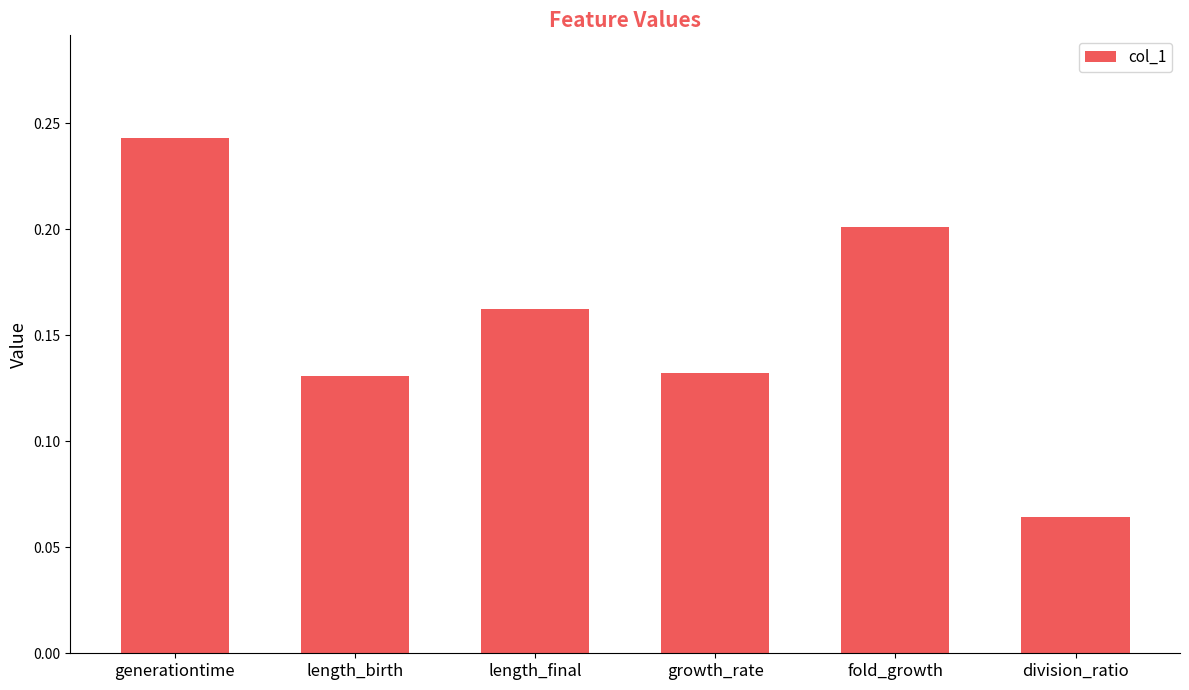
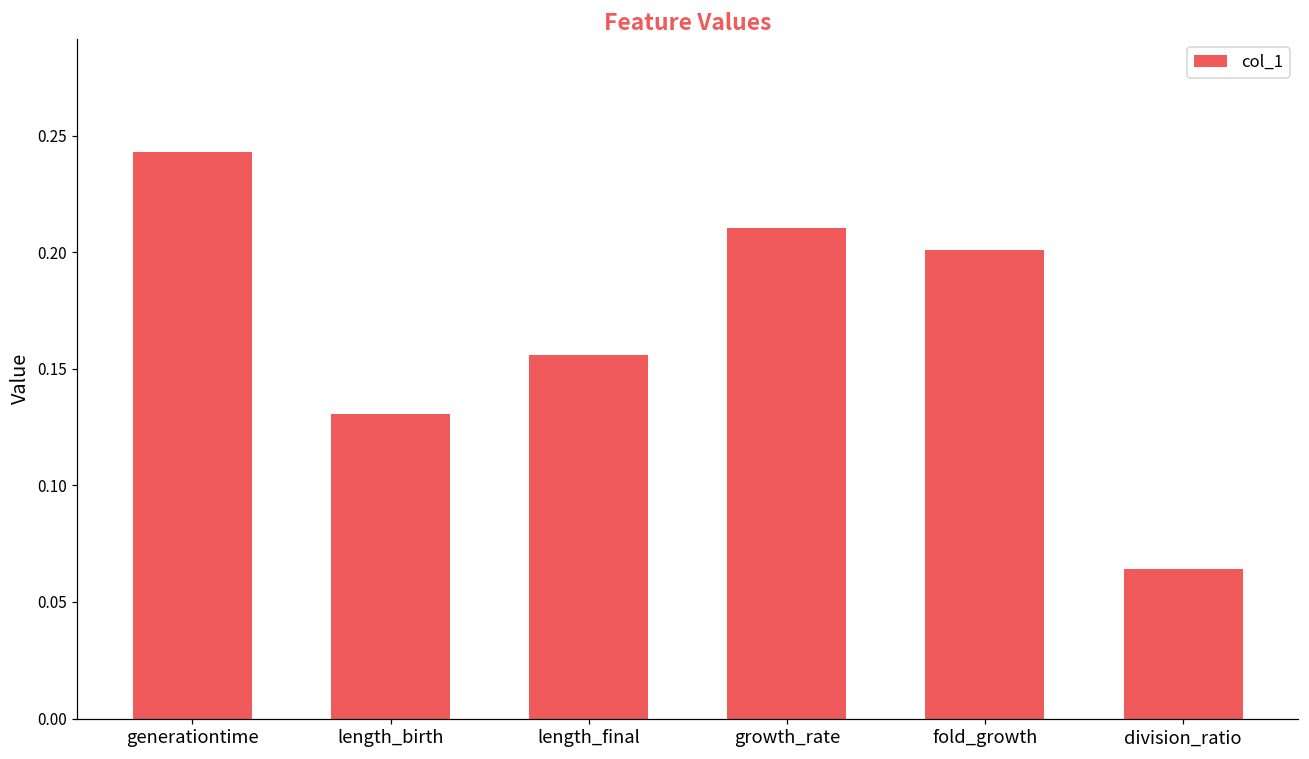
length_final: 0.162 -> 0.156
growth_rate: 0.132 -> 0.210
